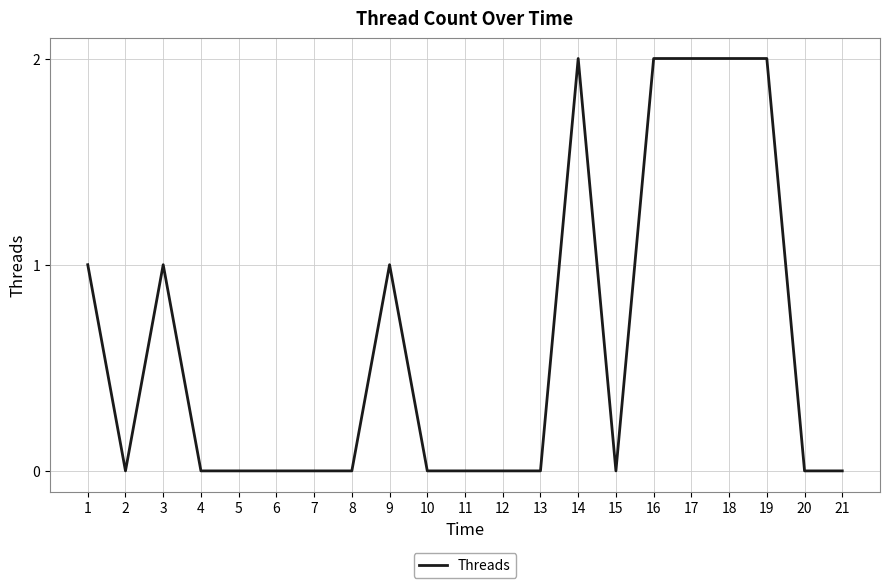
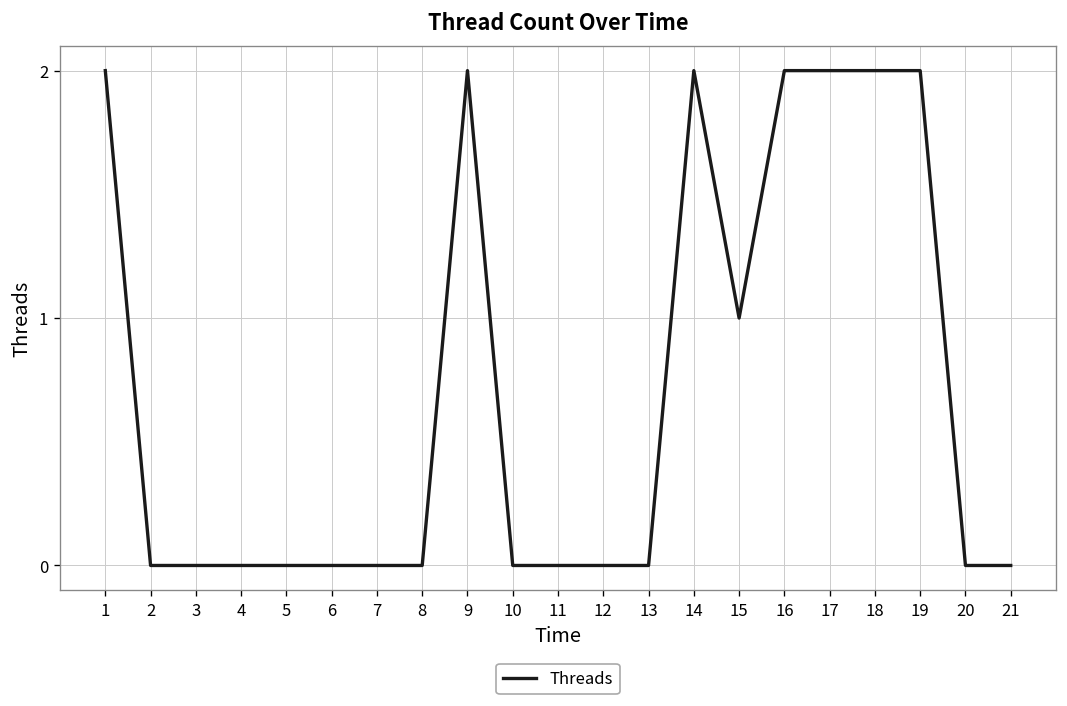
1: 1 -> 2
3: 1 -> 0
9: 1 -> 2
15: 0 -> 1
